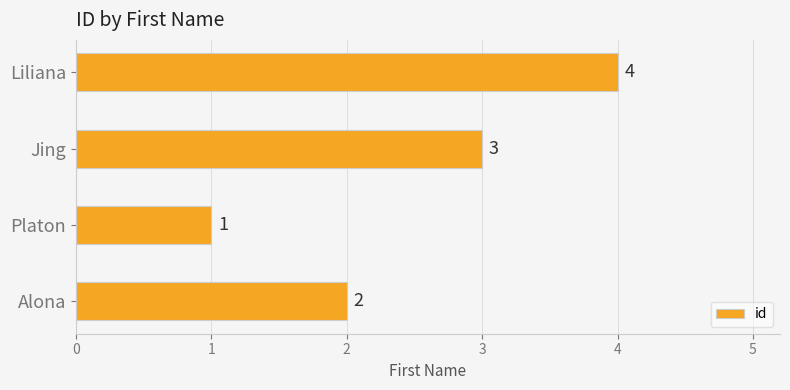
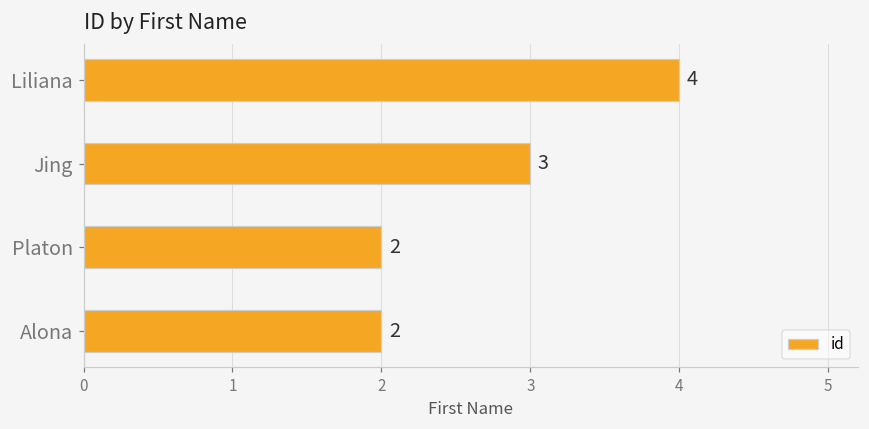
Platon: 1 -> 2
